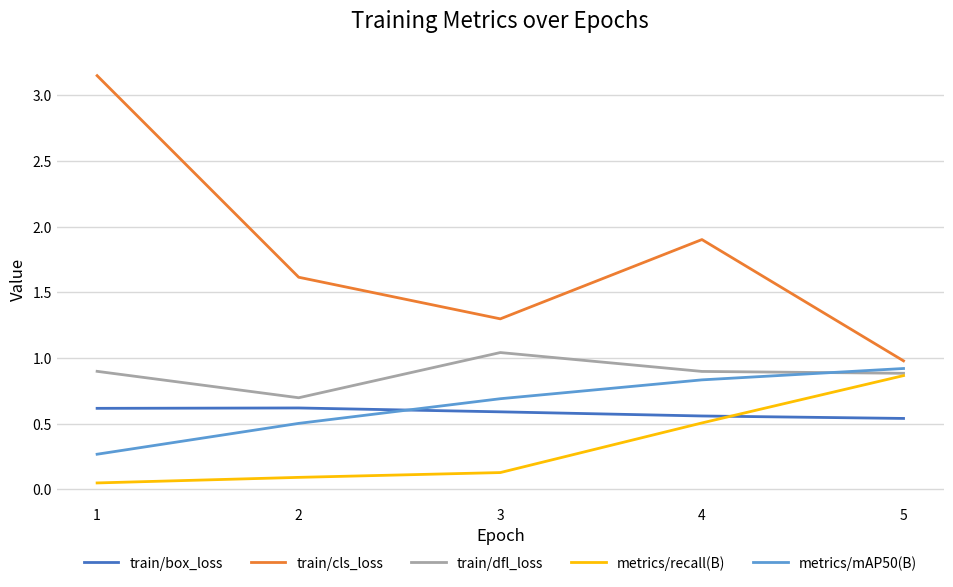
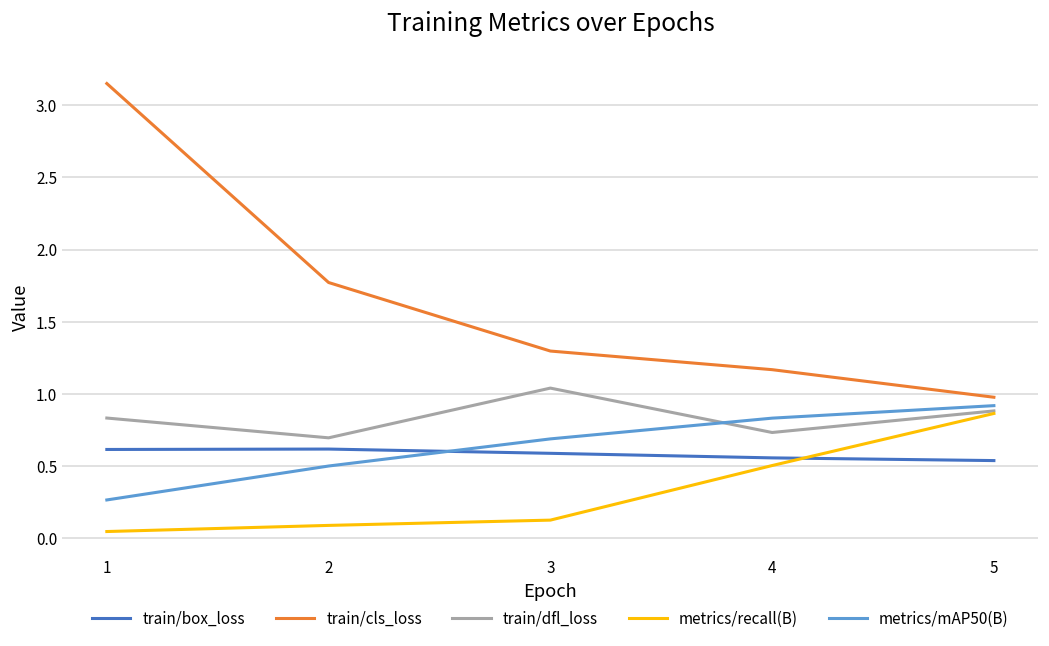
train/dfl_loss, 1: 0.90 -> 0.83
train/cls_loss, 2: 1.61 -> 1.77
train/cls_loss, 4: 1.90 -> 1.17
train/dfl_loss, 4: 0.90 -> 0.73
